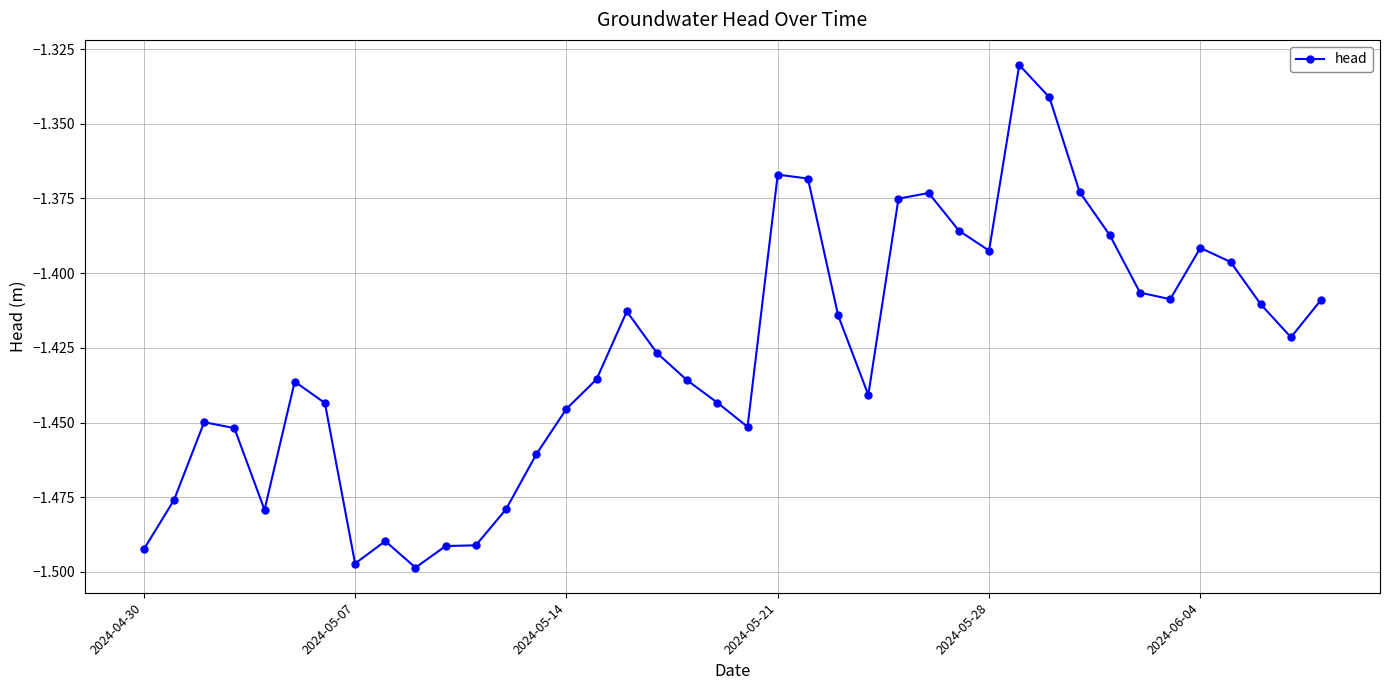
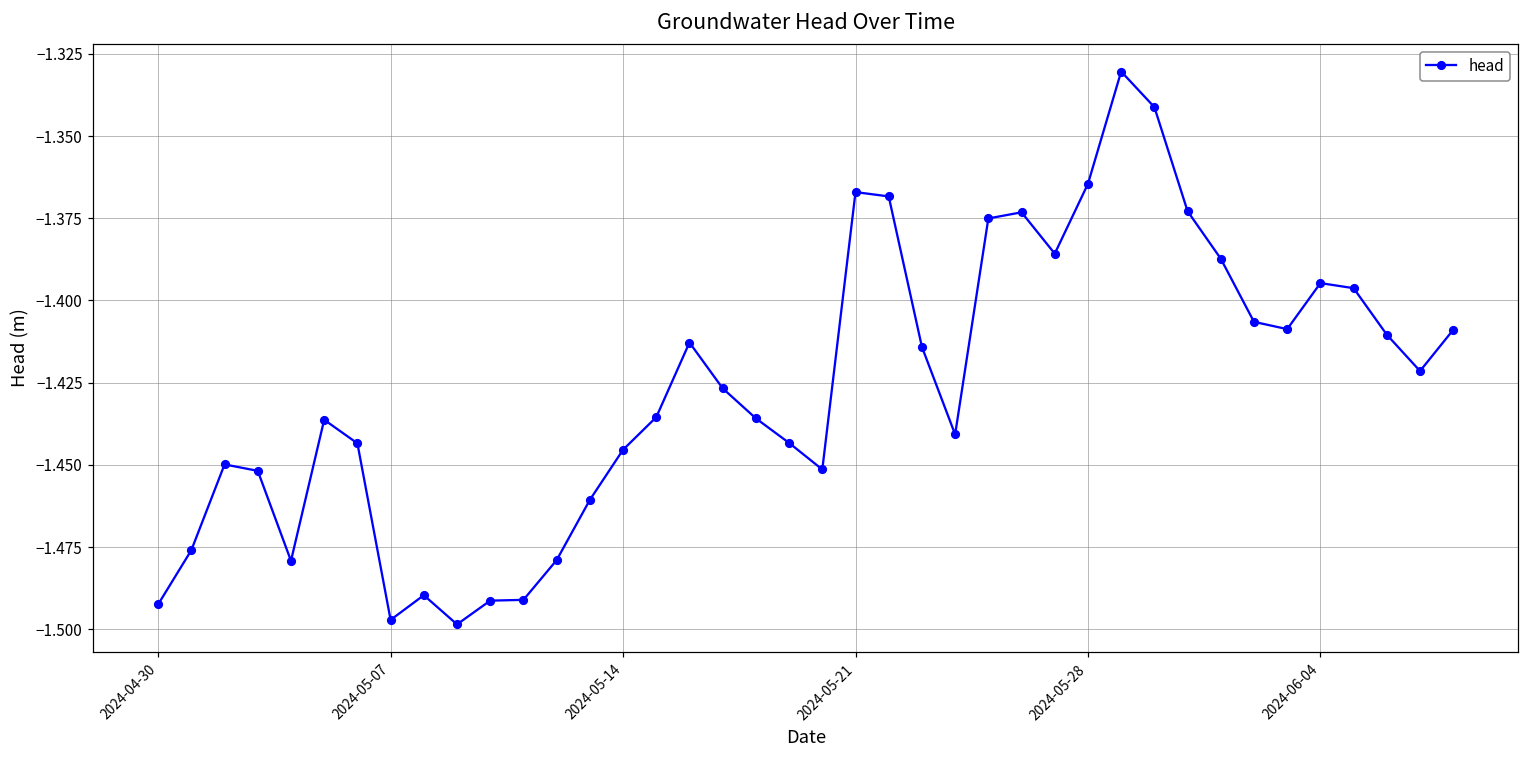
2024-05-28: -1.392 -> -1.364
2024-06-04: -1.392 -> -1.395
